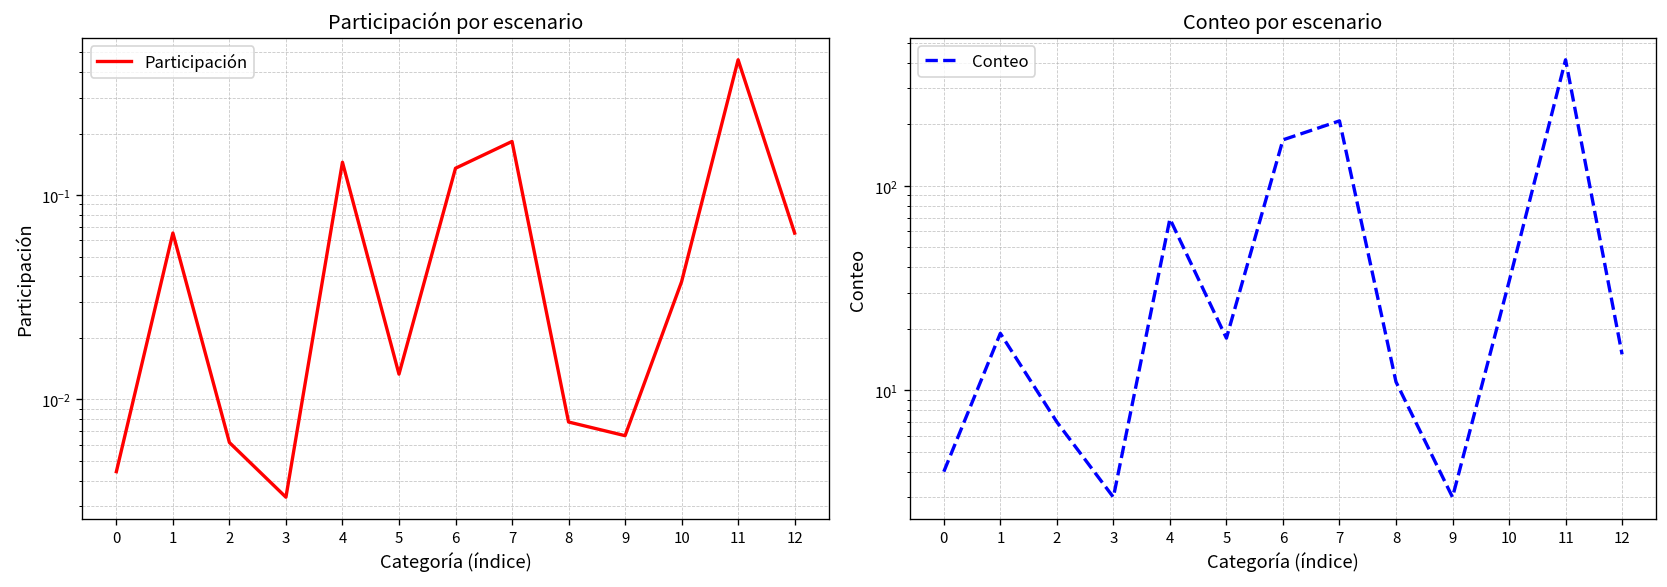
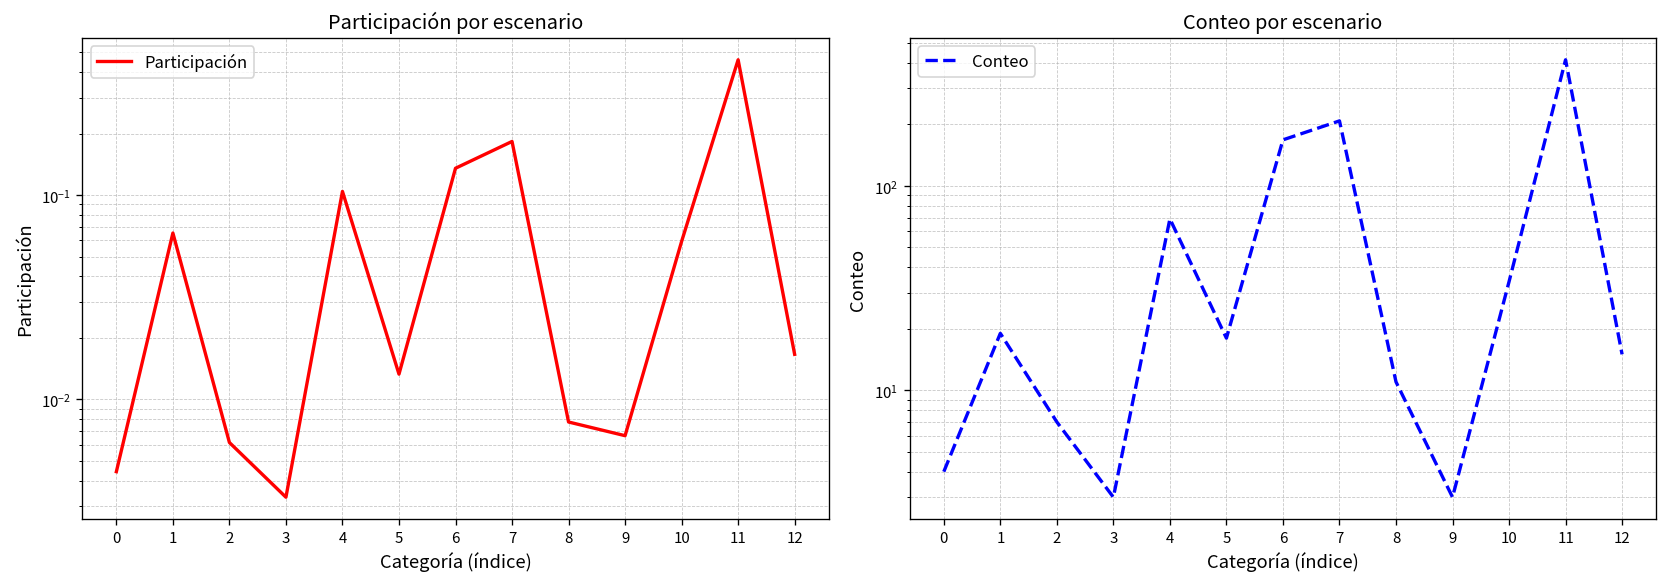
Participación por escenario, 4: 0.14 -> 0.10
Participación por escenario, 10: 0.038 -> 0.059
Participación por escenario, 12: 0.065 -> 0.017
